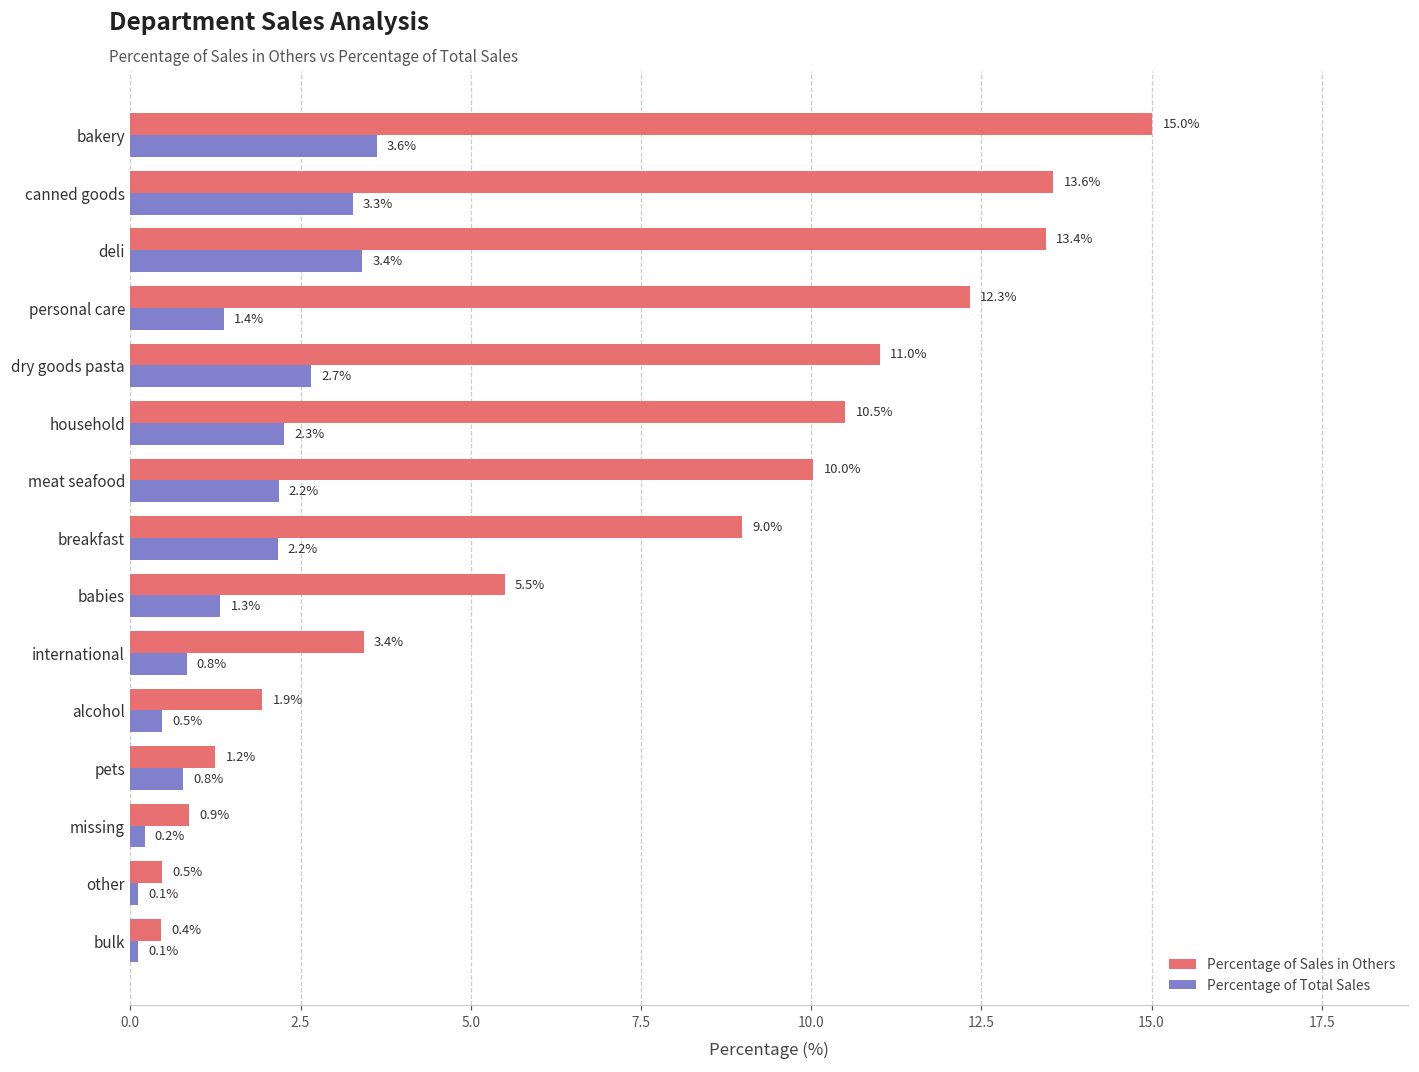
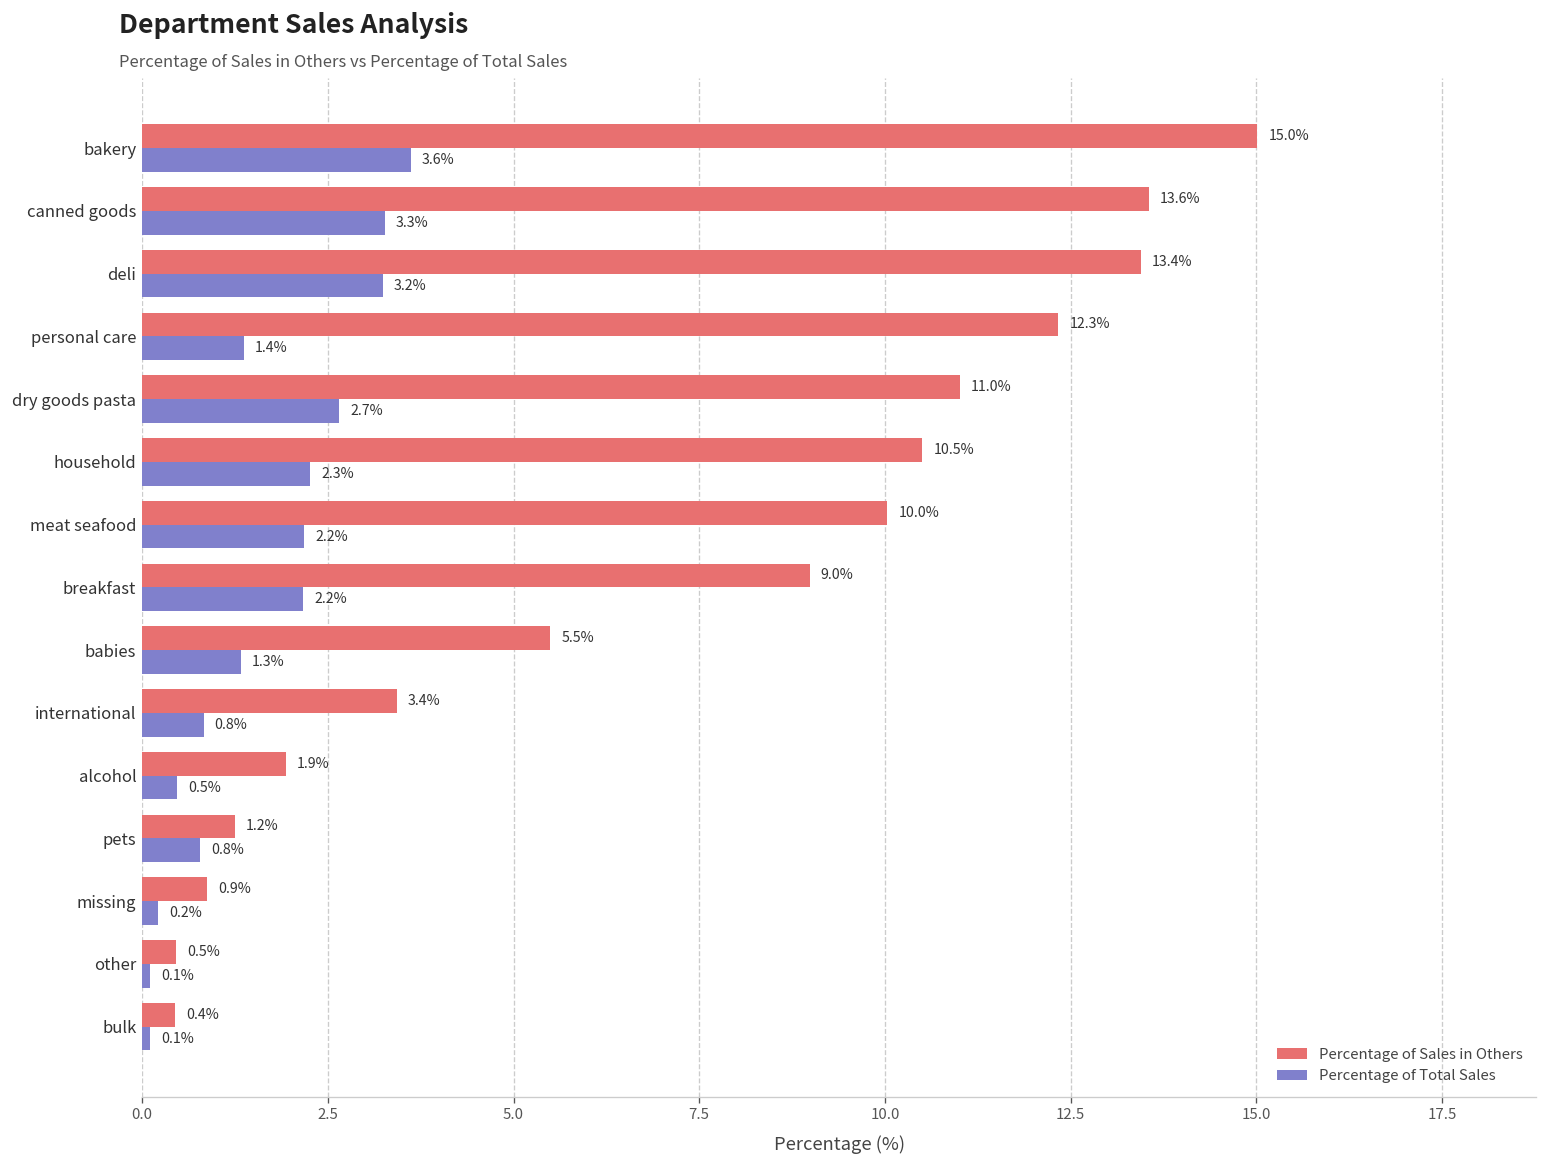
Percentage of Total Sales, deli: 3.4% -> 3.2%
